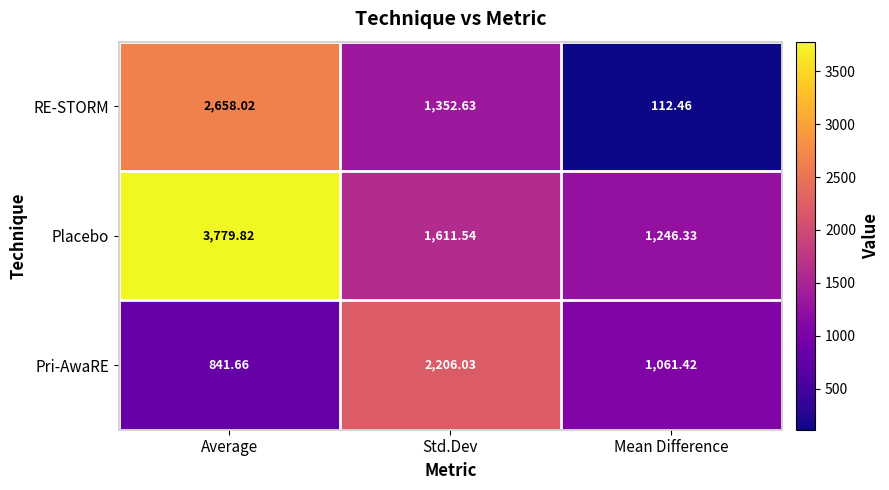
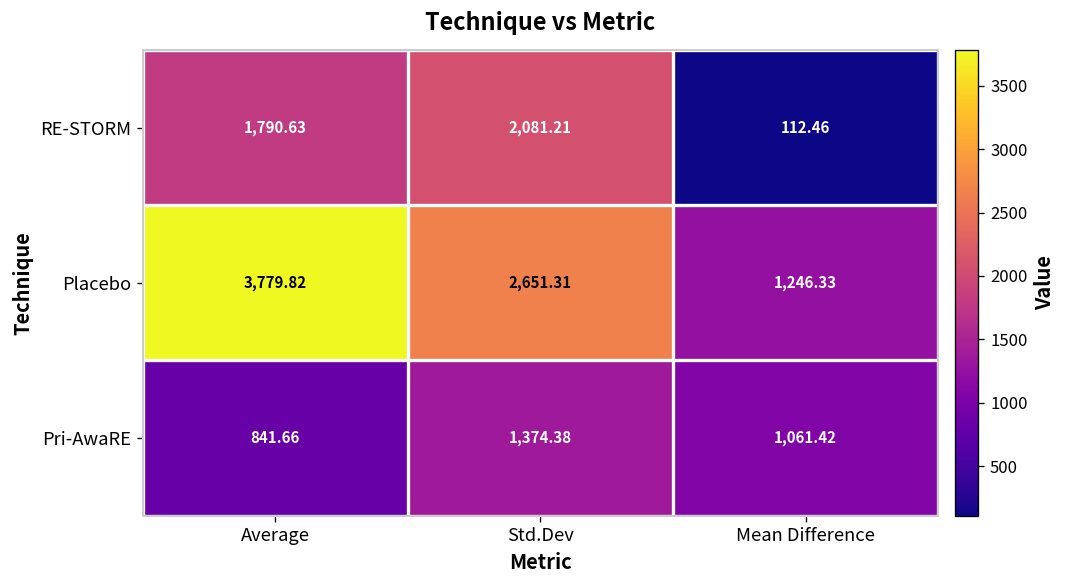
RE-STORM, Average: 2,658.02 -> 1,790.63
RE-STORM, Std.Dev: 1,352.63 -> 2,081.21
Placebo, Std.Dev: 1,611.54 -> 2,651.31
Pri-AwaRE, Std.Dev: 2,206.03 -> 1,374.38
